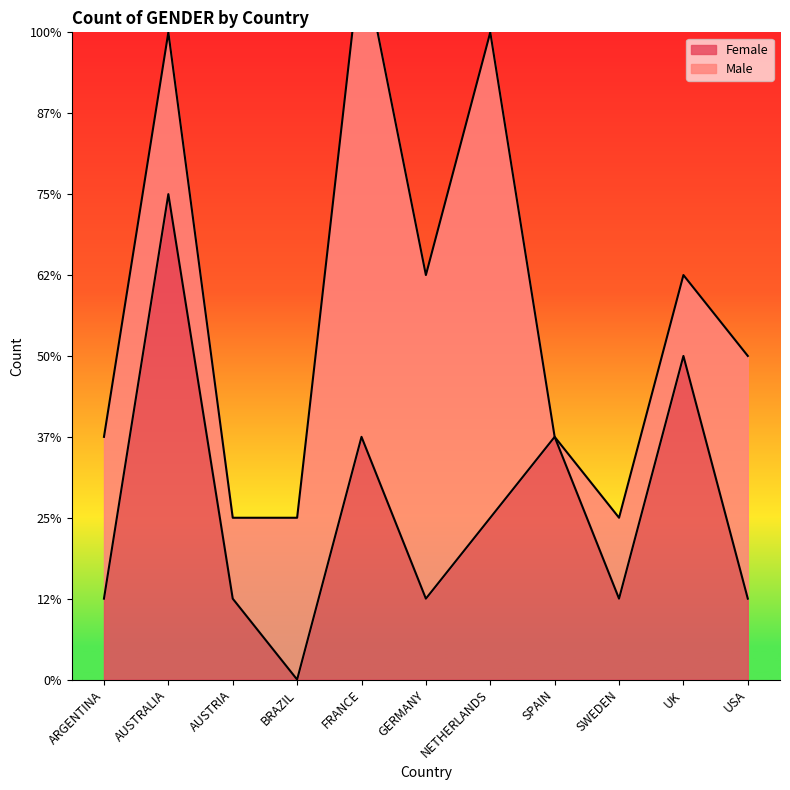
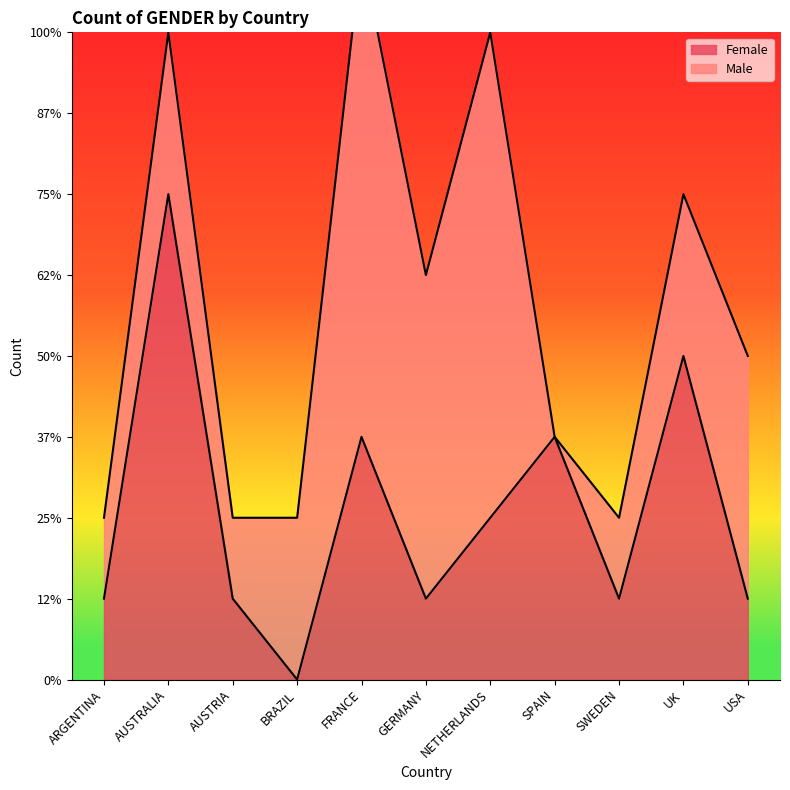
Male, ARGENTINA: 25% -> 13%
Male, UK: 13% -> 25%
